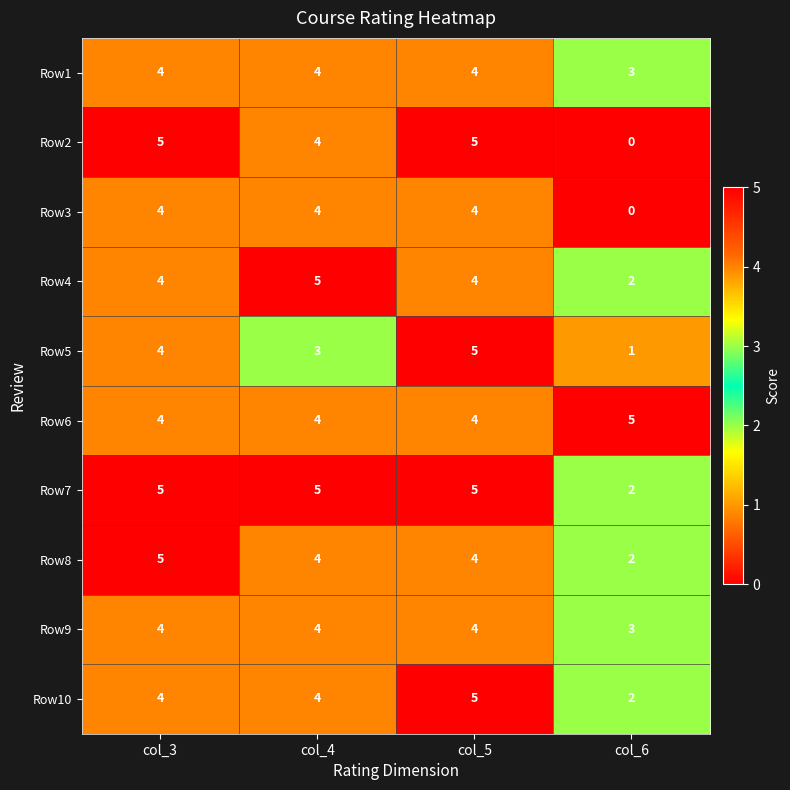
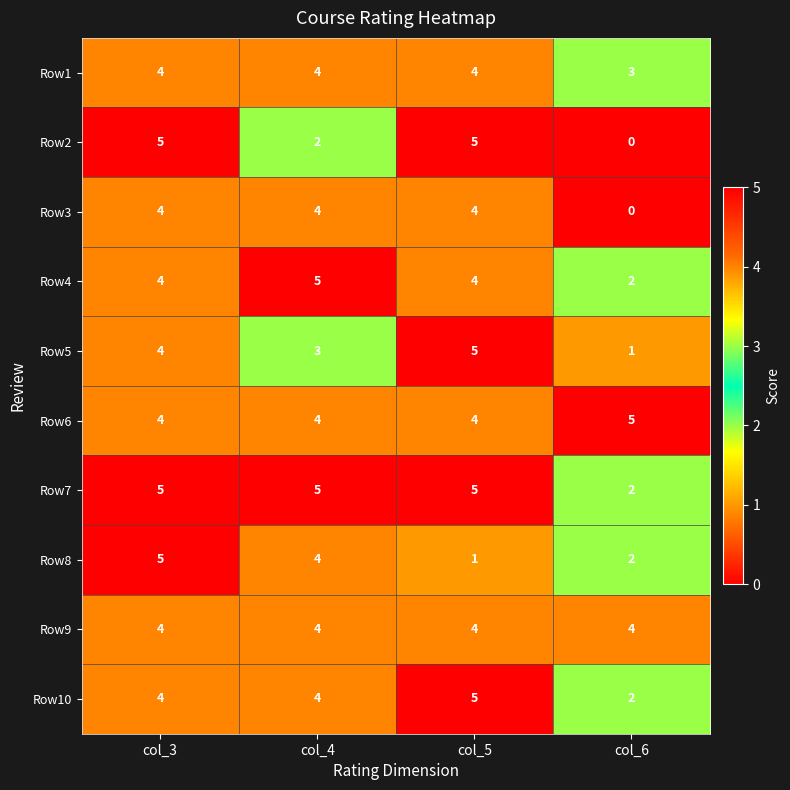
Row2, col_4: 4 -> 2
Row8, col_5: 4 -> 1
Row9, col_6: 3 -> 4
